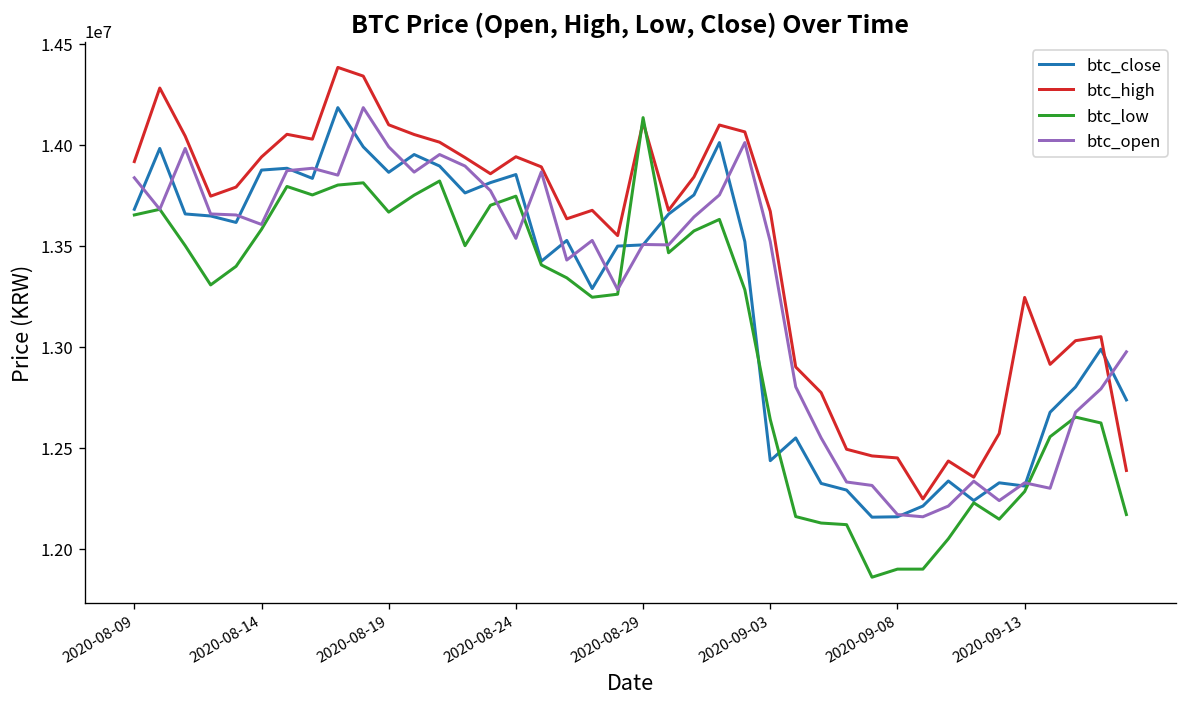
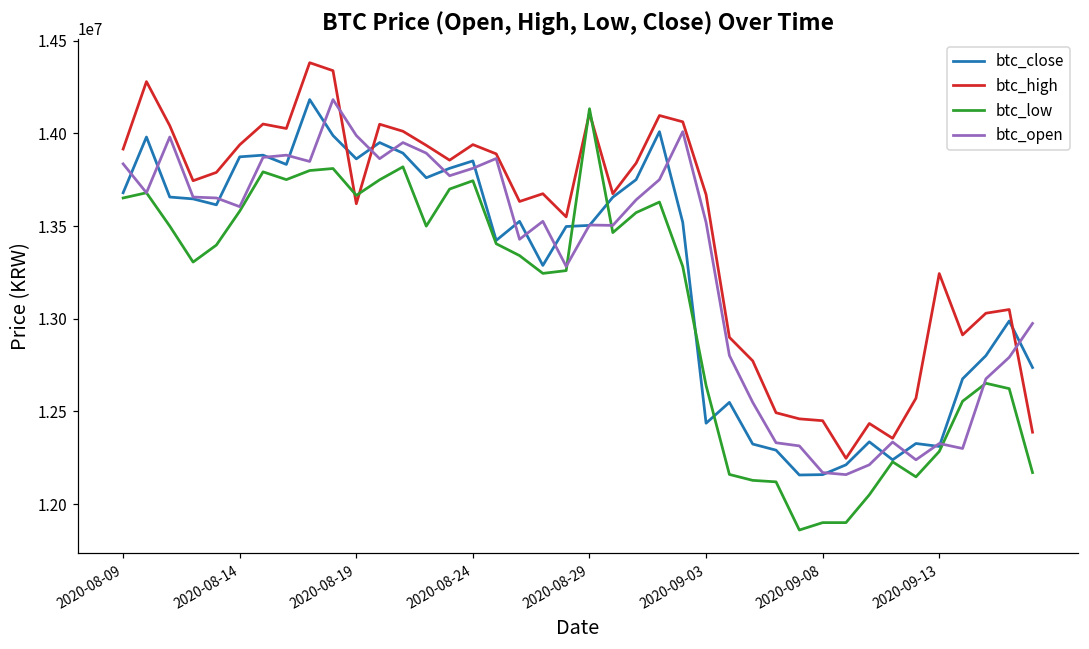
btc_high, 2020-08-19: 14100000 -> 13620000
btc_open, 2020-08-24: 13540000 -> 13810000
